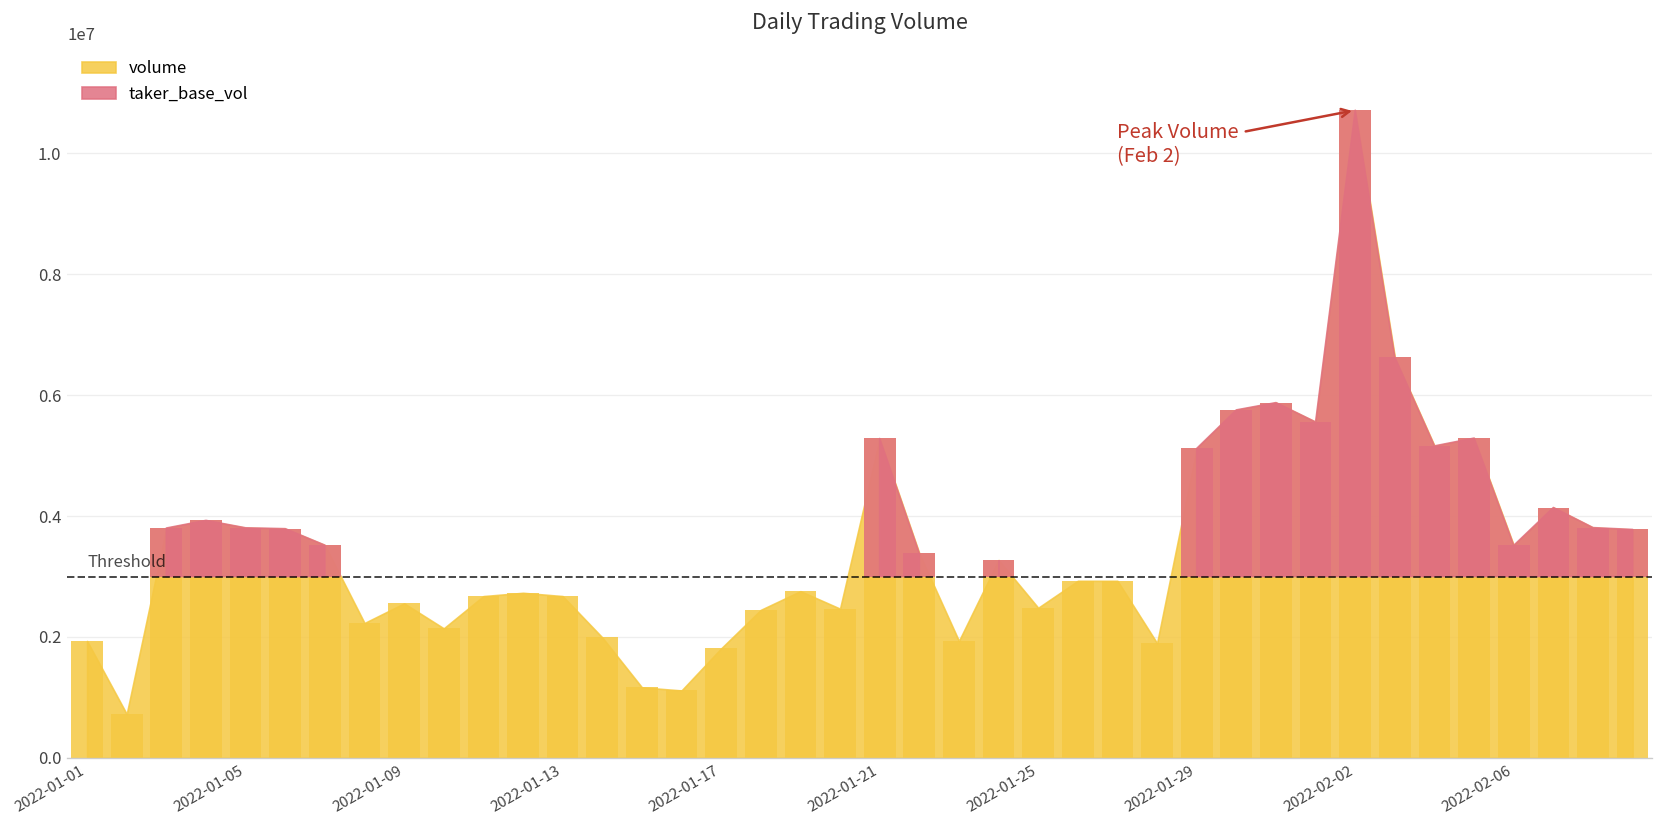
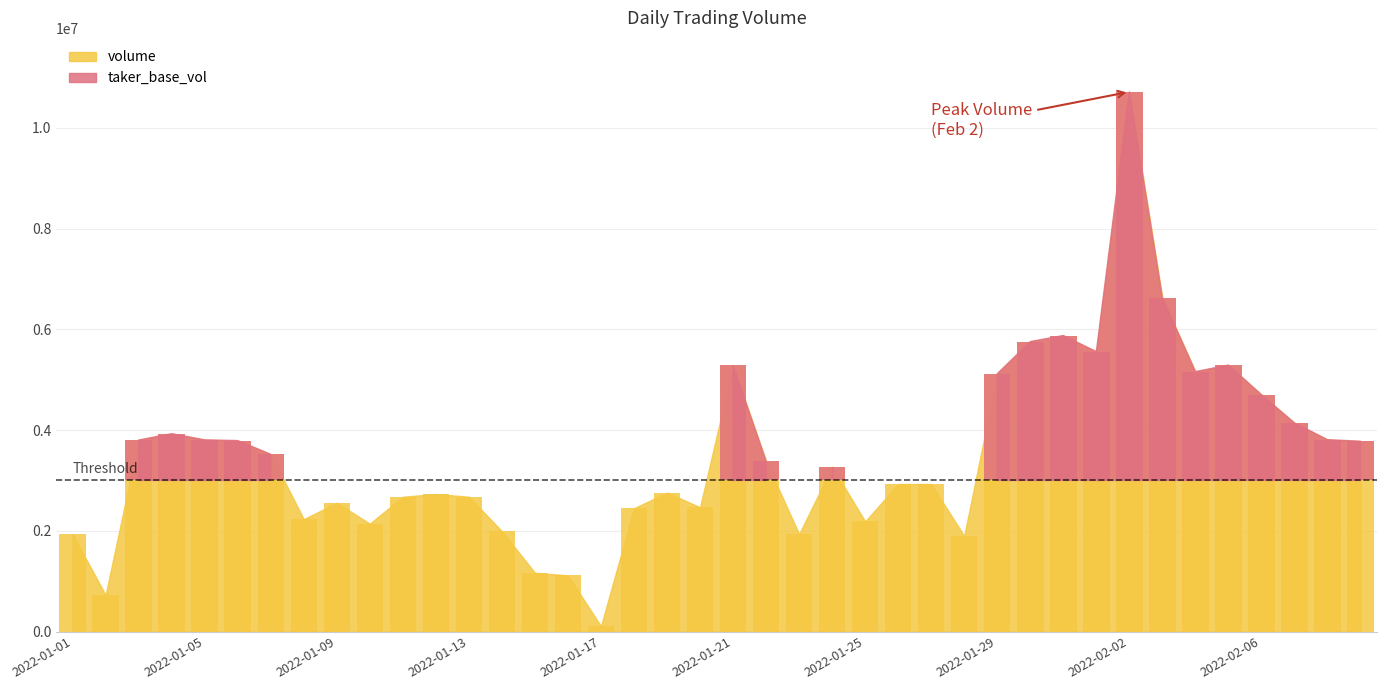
volume, 2022-01-17: 1800000 -> 100000
volume, 2022-01-25: 2500000 -> 2200000
volume, 2022-02-06: 3500000 -> 4700000
